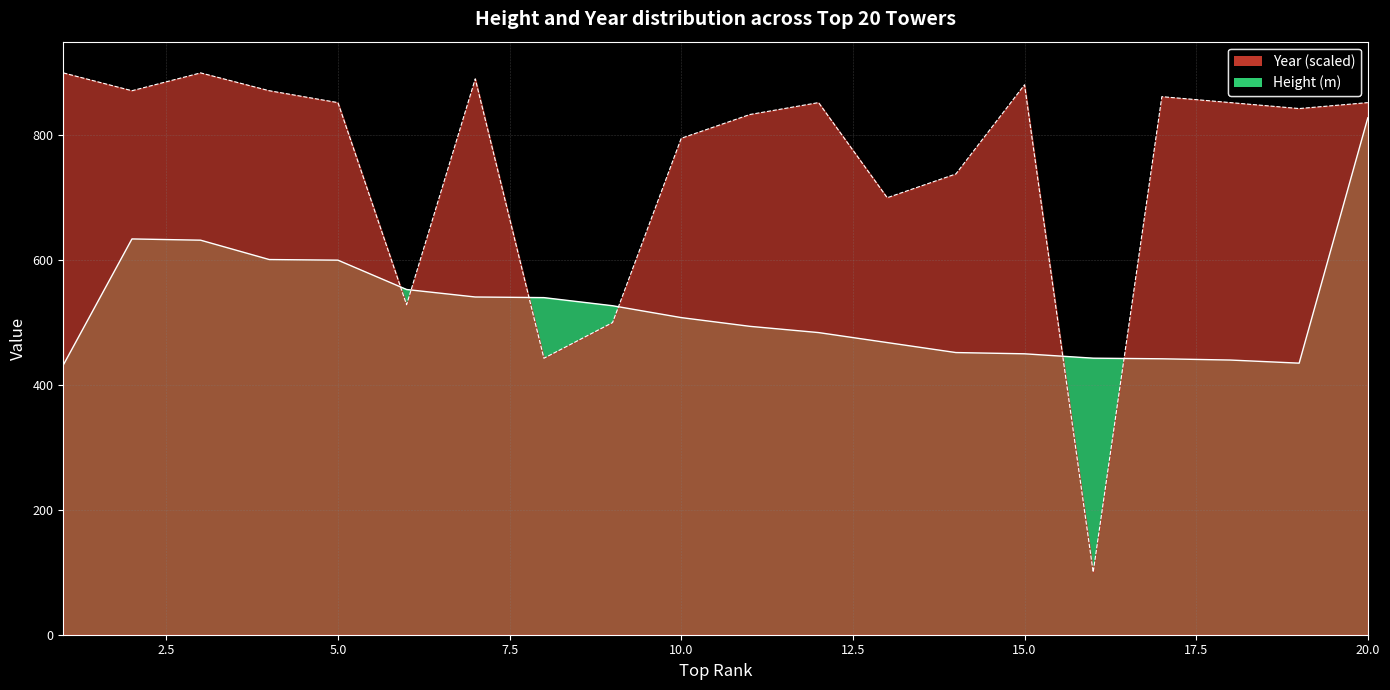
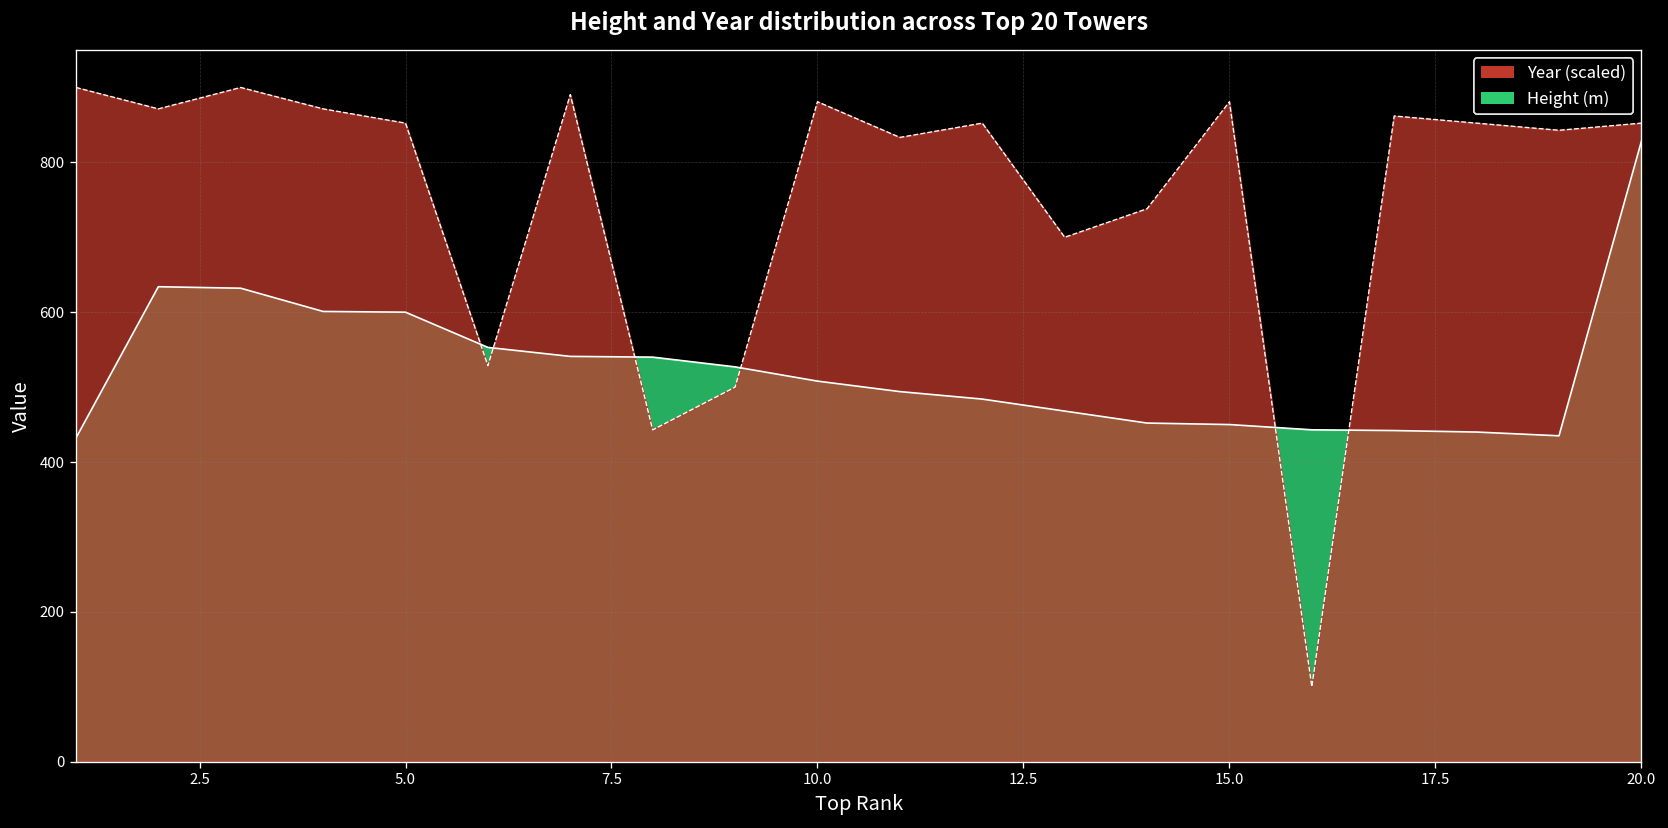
Year (scaled), 10.0: 800 -> 880
